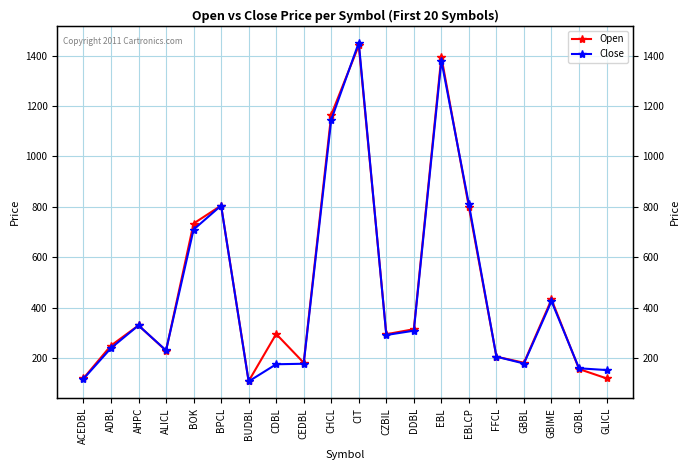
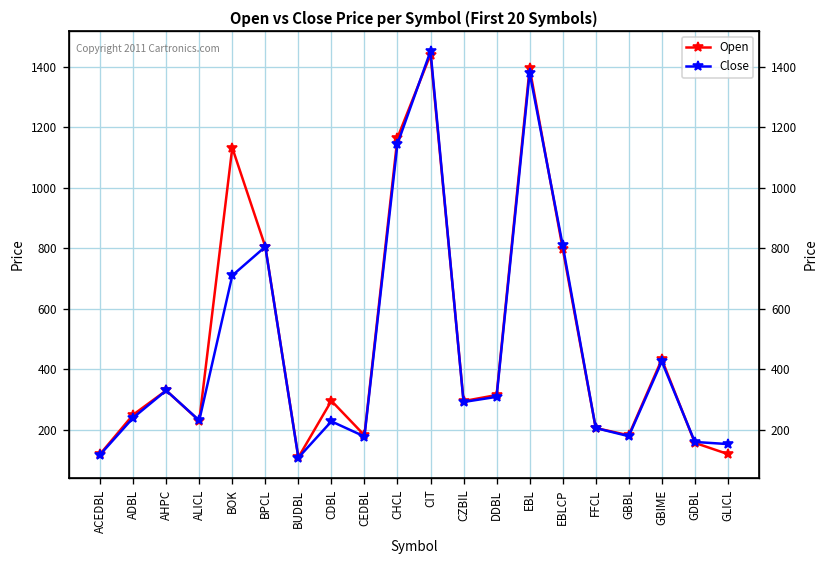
Open, BOK: 730 -> 1130
Close, CDBL: 180 -> 230
